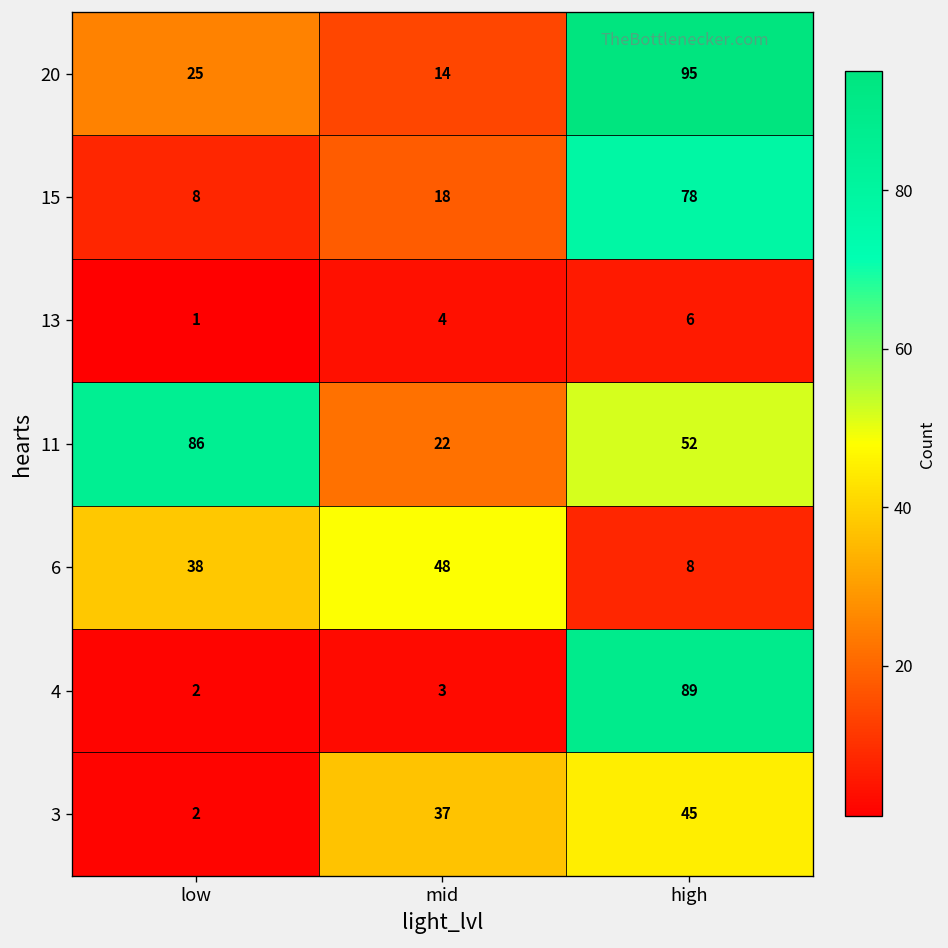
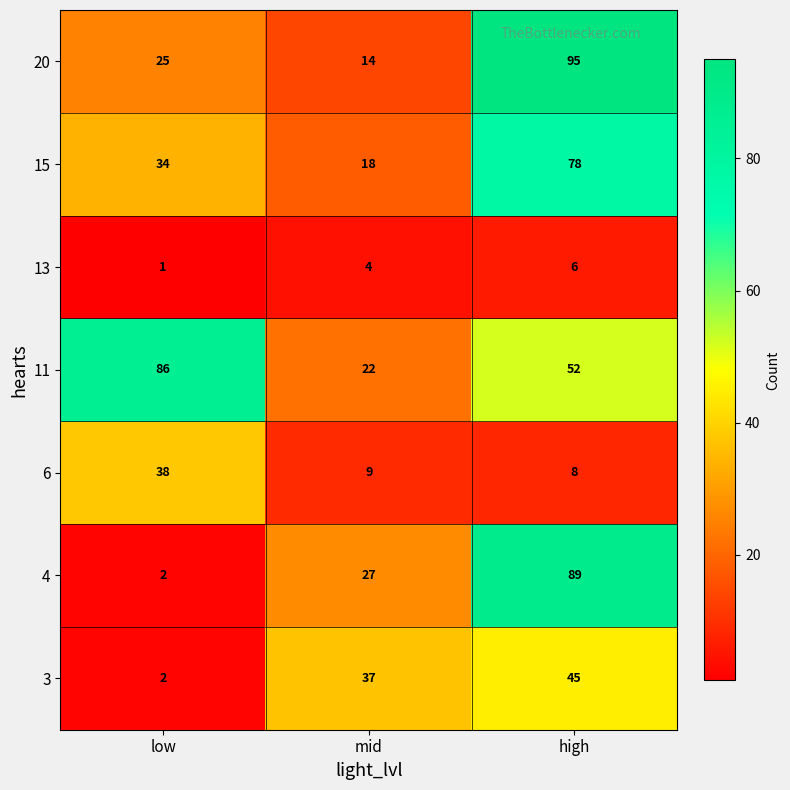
15, low: 8 -> 34
6, mid: 48 -> 9
4, mid: 3 -> 27
